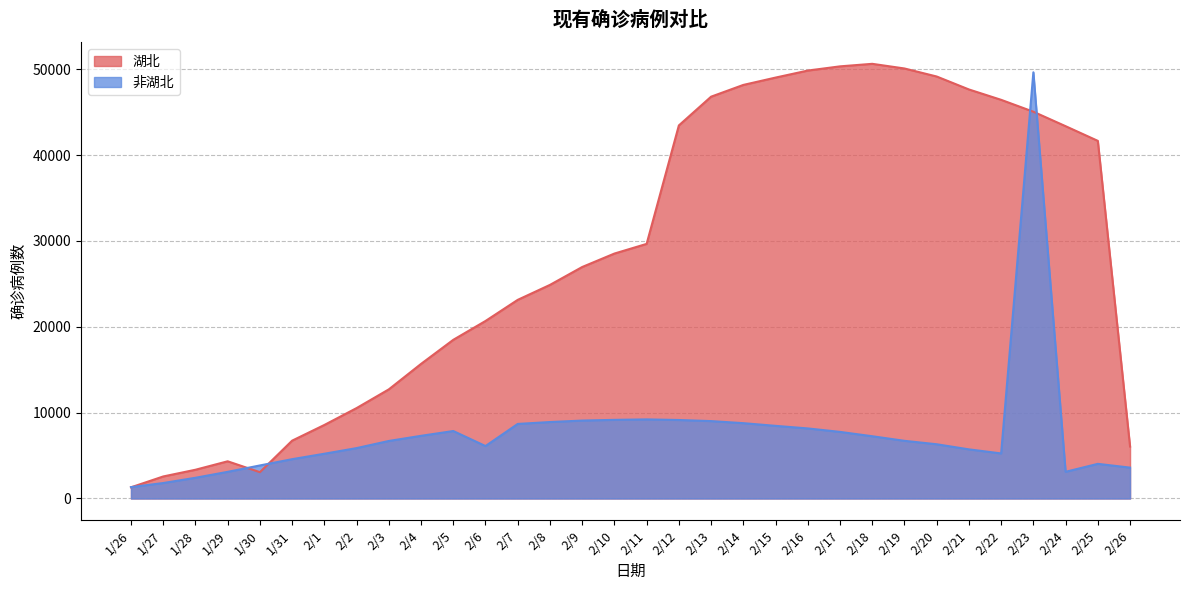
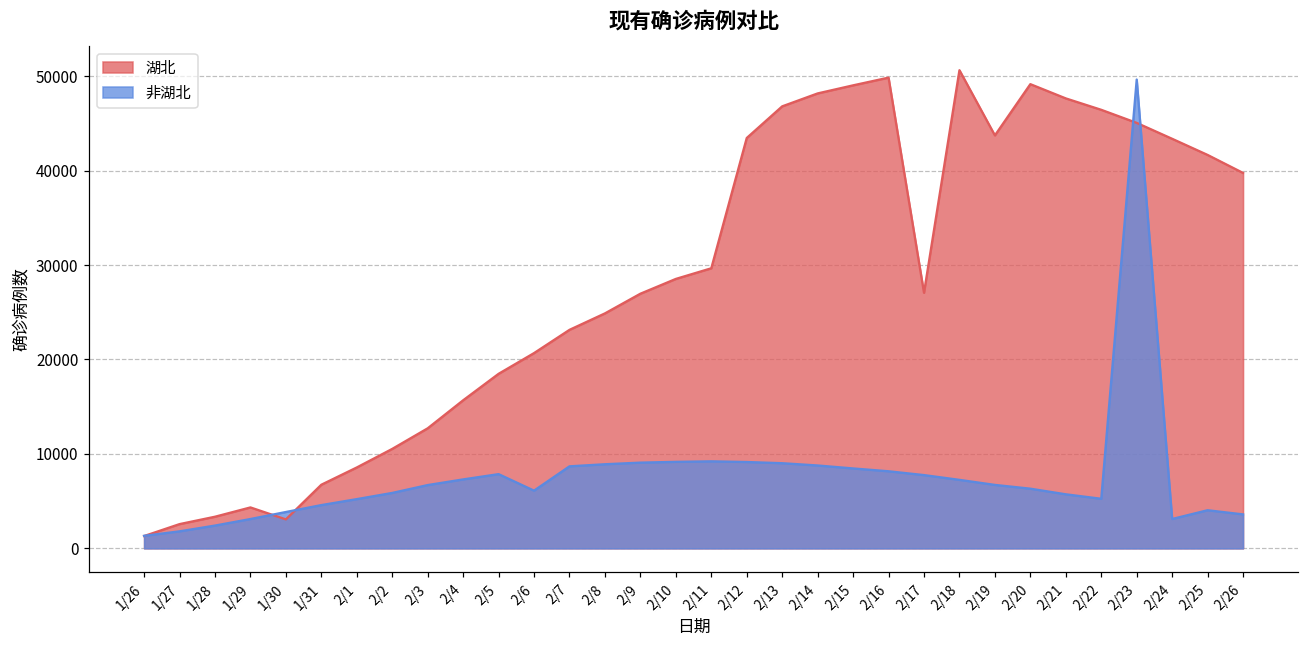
湖北, 2/17: 50000 -> 27000
湖北, 2/19: 50000 -> 44000
湖北, 2/26: 6000 -> 40000
